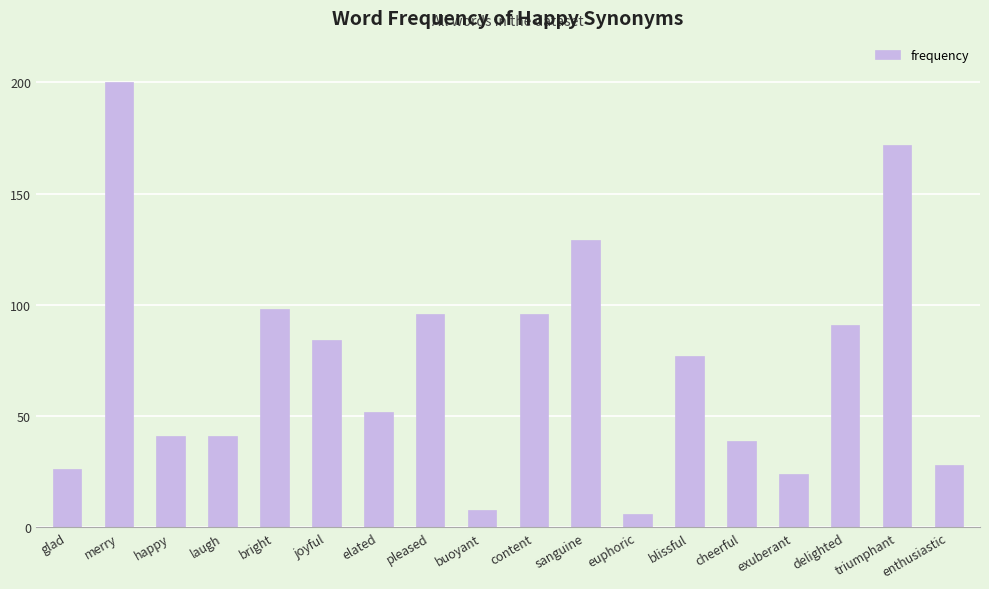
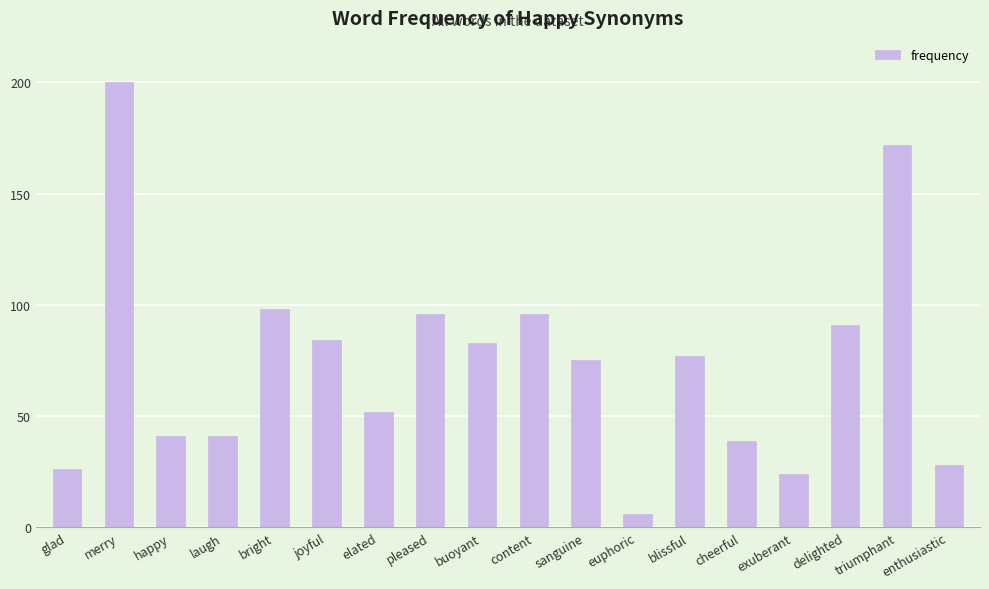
buoyant: 8 -> 83
sanguine: 129 -> 75
